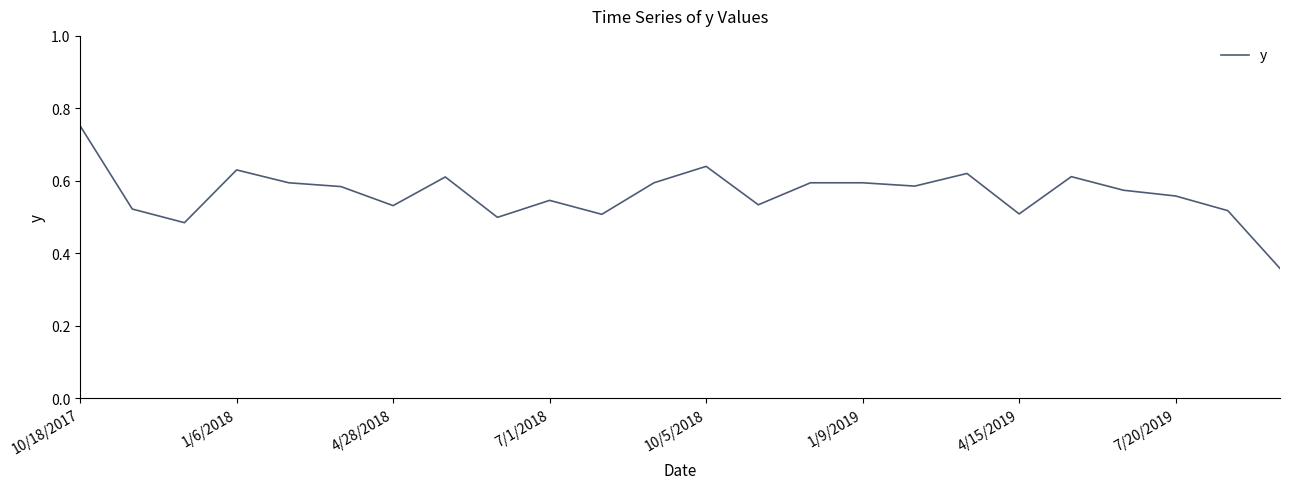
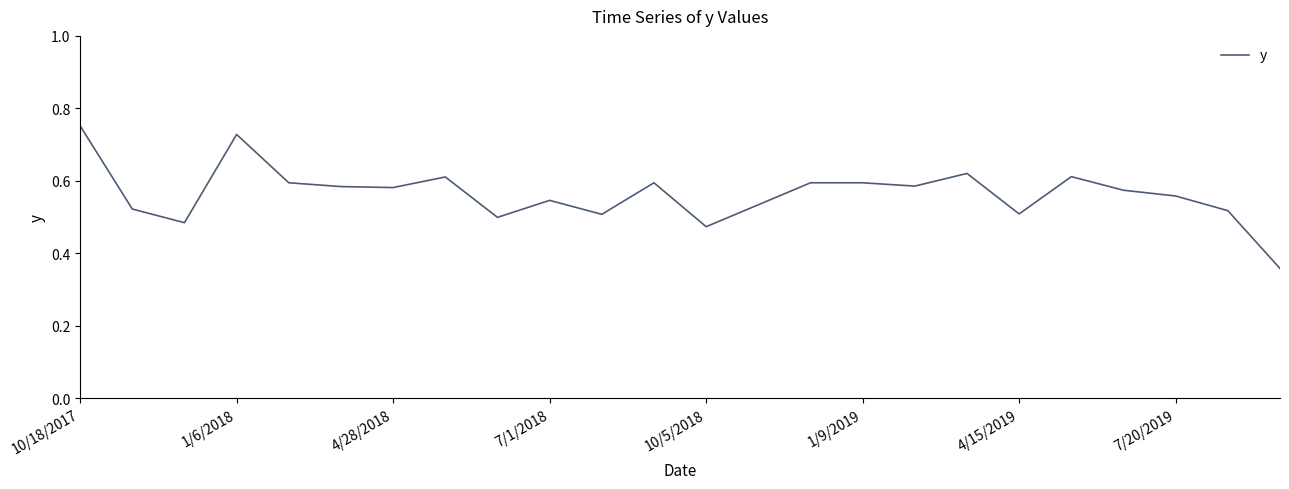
1/6/2018: 0.63 -> 0.73
4/28/2018: 0.53 -> 0.58
10/5/2018: 0.64 -> 0.47
